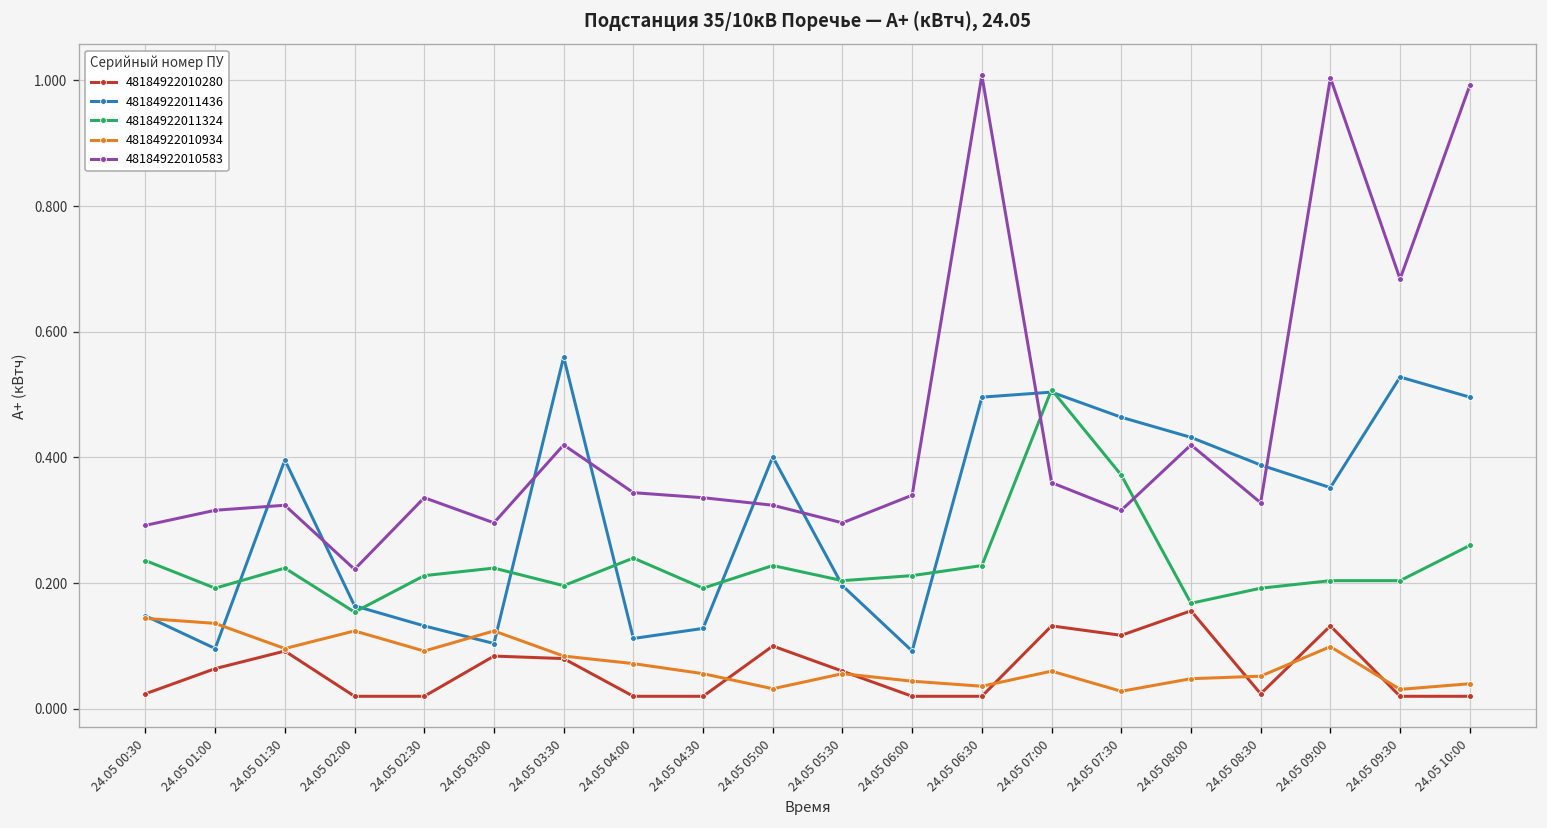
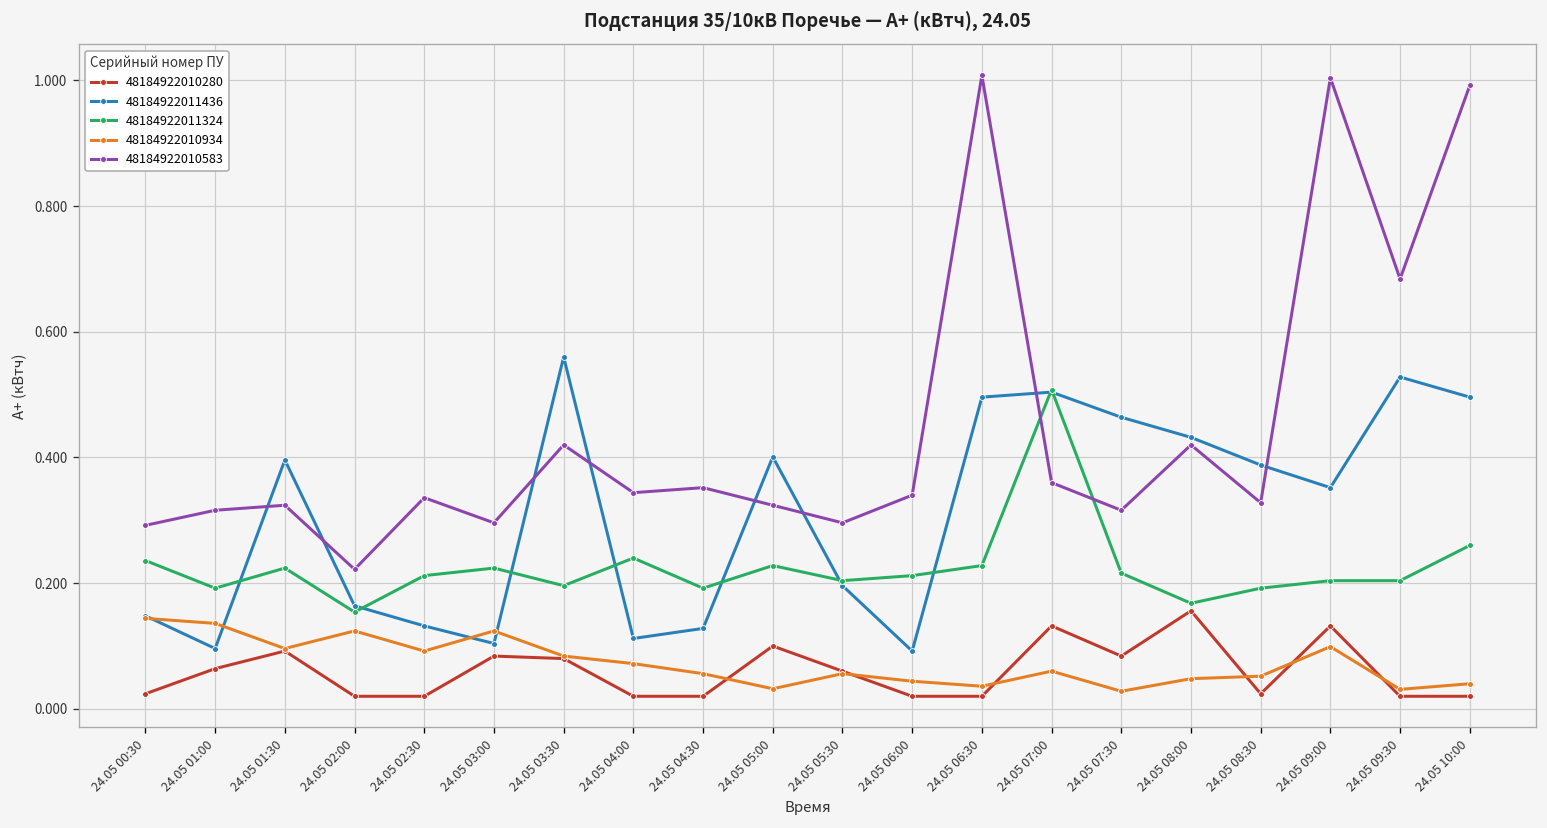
48184922010583, 24.05 04:30: 0.34 -> 0.35
48184922010280, 24.05 07:30: 0.12 -> 0.08
48184922011324, 24.05 07:30: 0.37 -> 0.22
